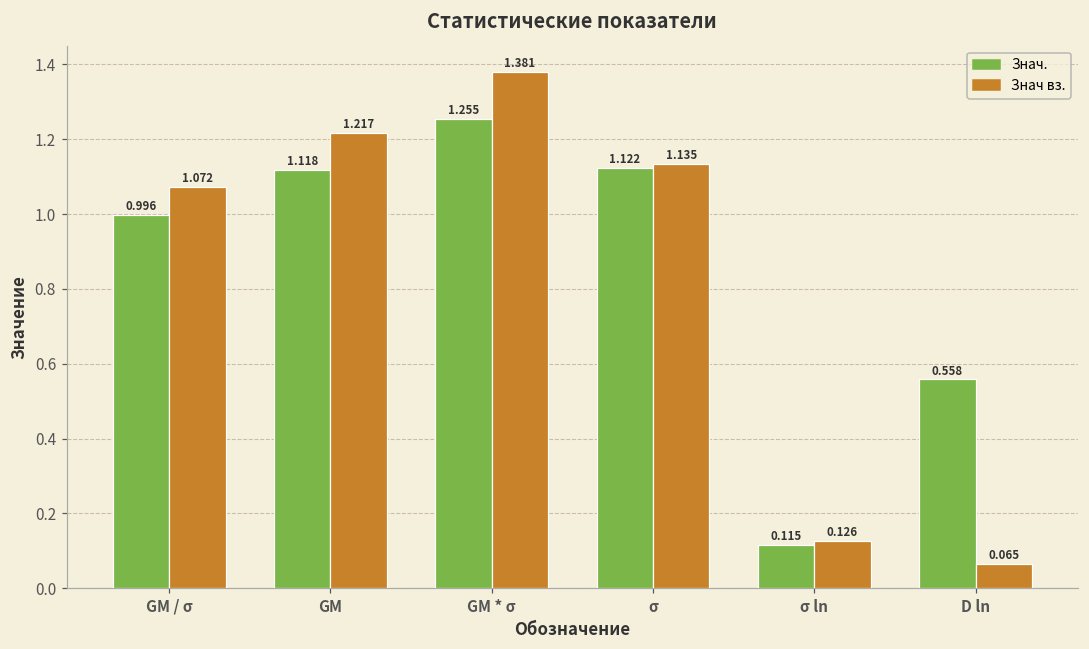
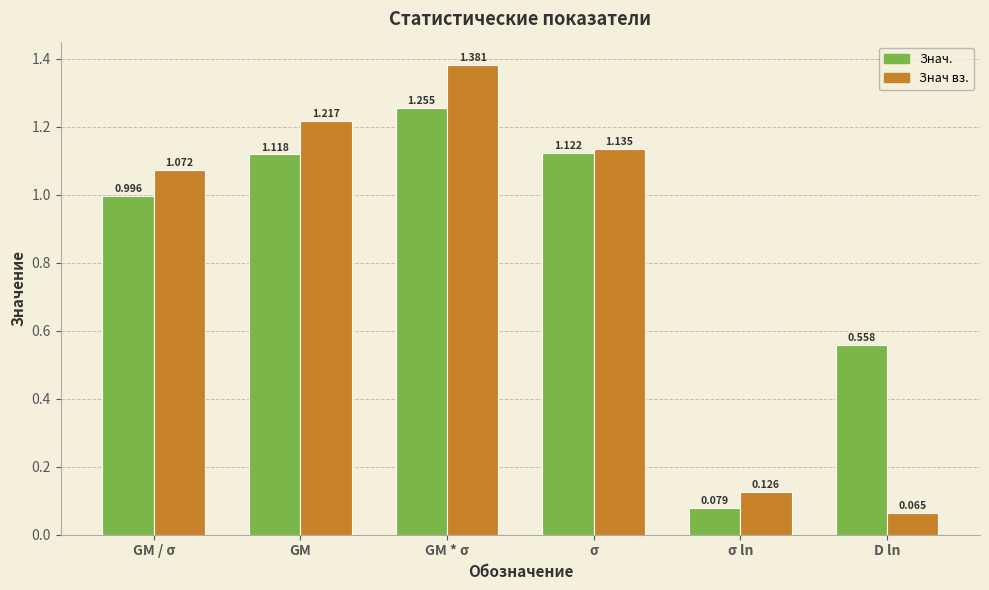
Знач., σ ln: 0.115 -> 0.079
